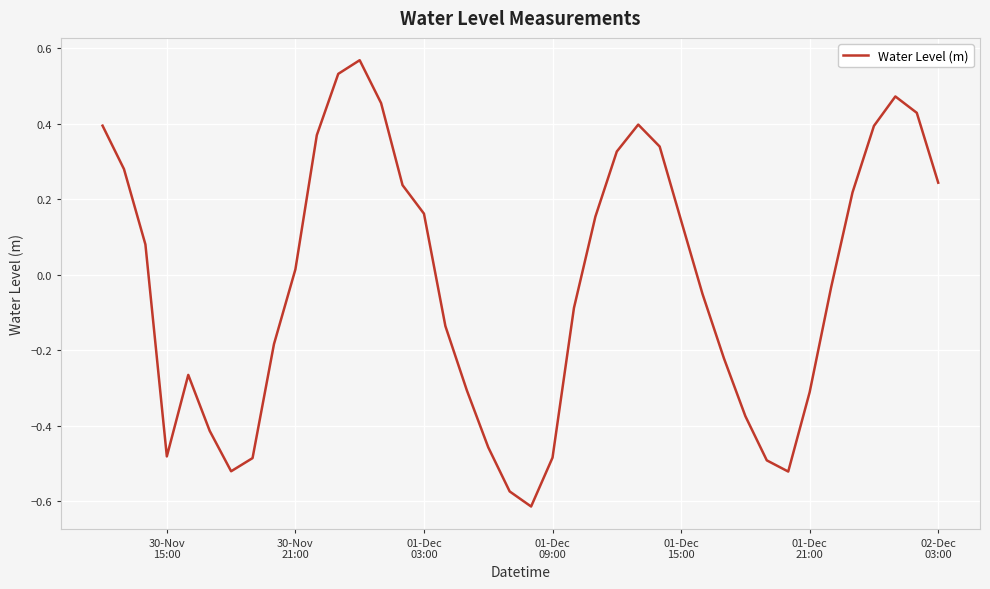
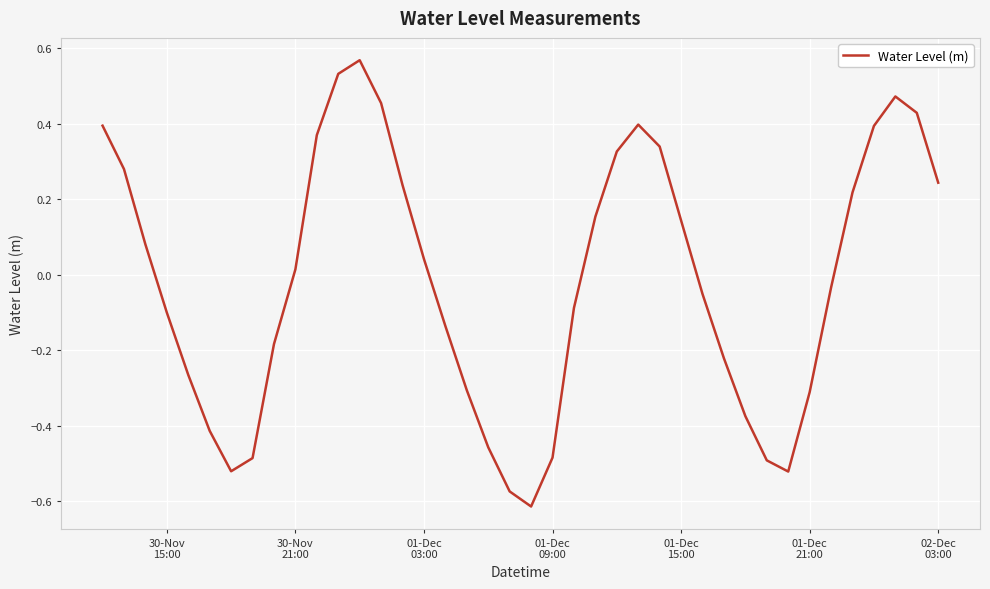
30-Nov 15:00: -0.48 -> -0.10
01-Dec 03:00: 0.16 -> 0.04
